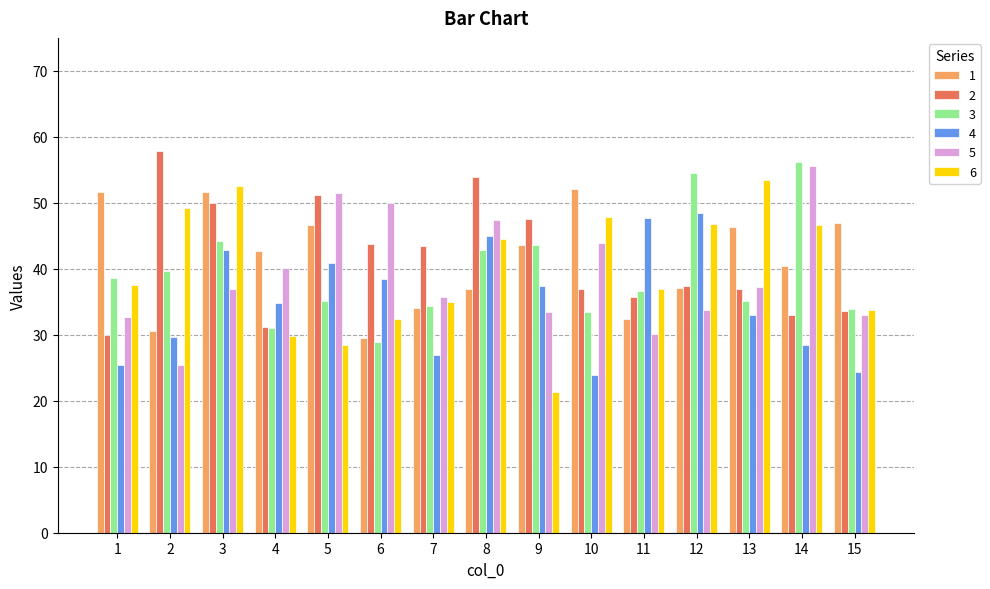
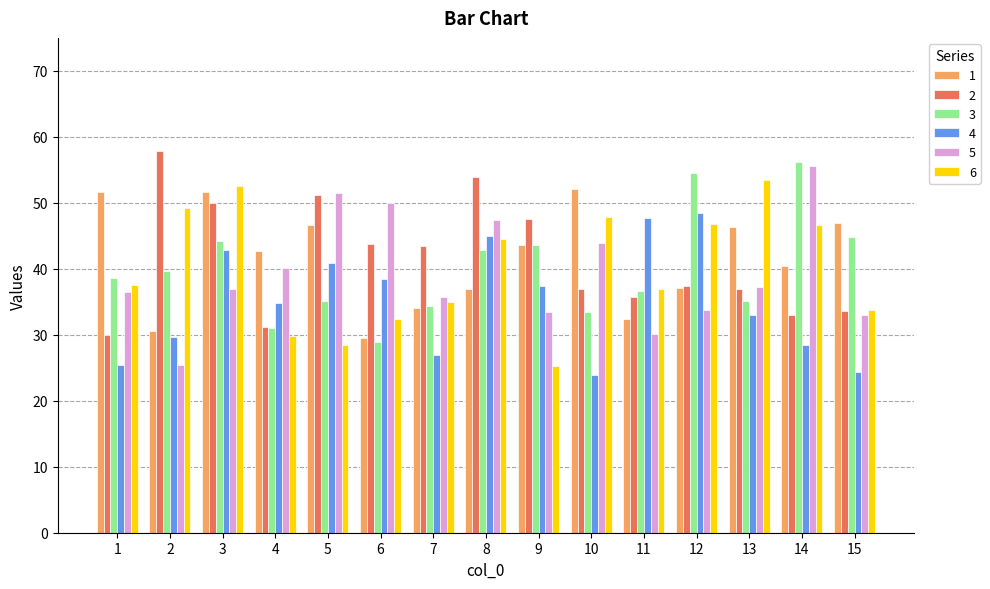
5, 1: 33 -> 37
6, 9: 21 -> 25
3, 15: 34 -> 45
